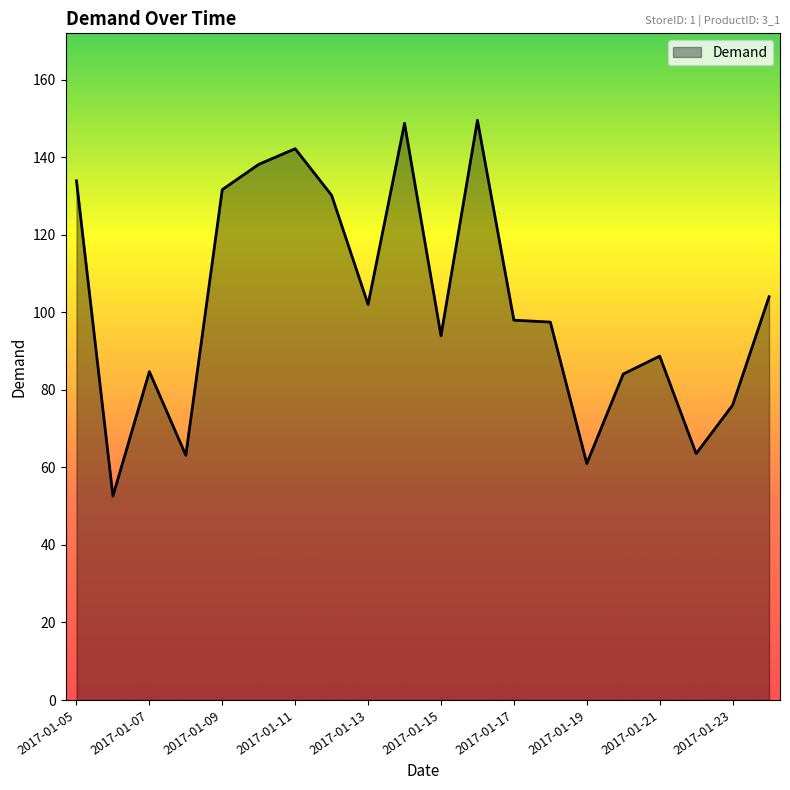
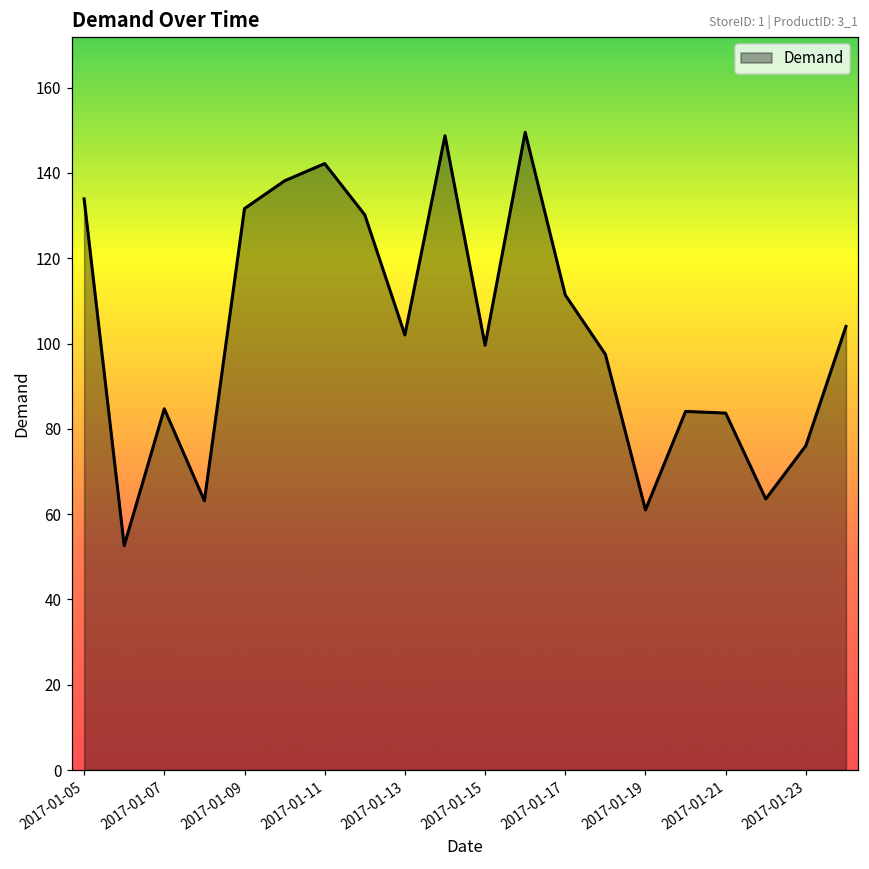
2017-01-15: 94 -> 100
2017-01-17: 98 -> 111
2017-01-21: 89 -> 84
